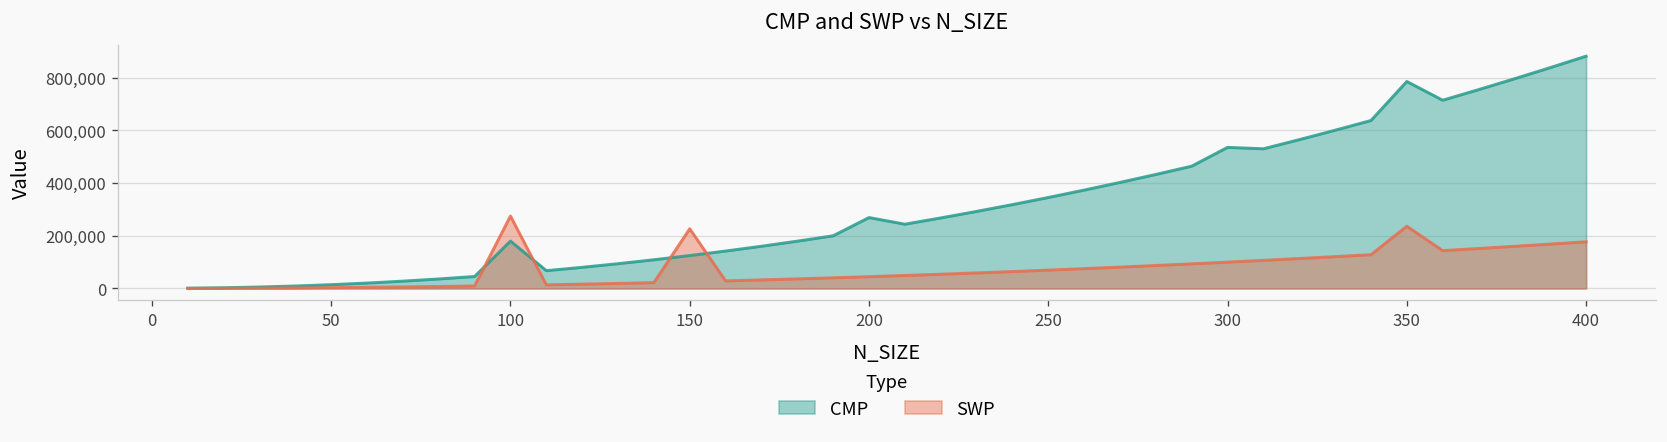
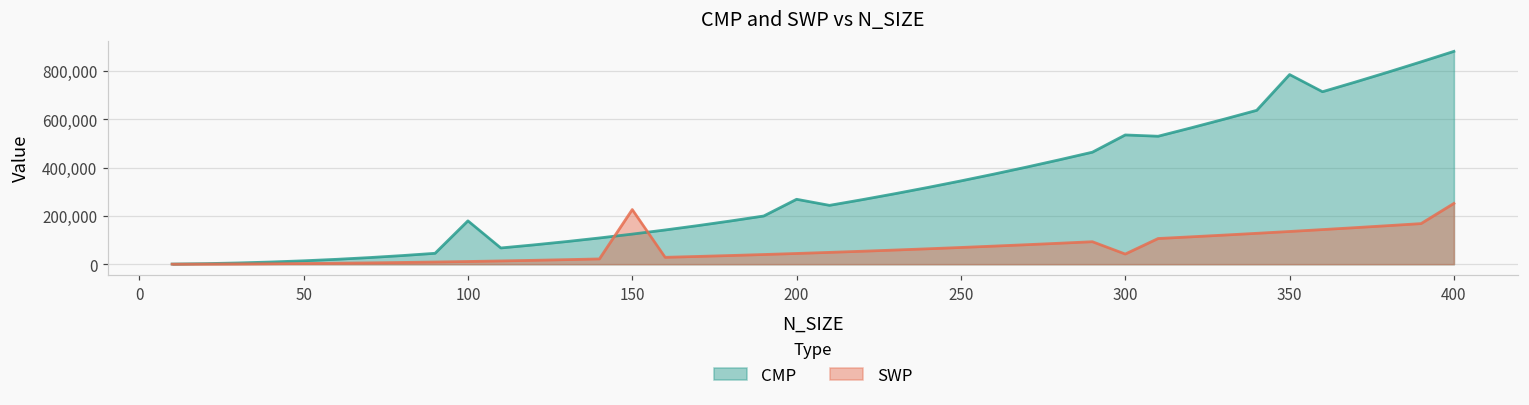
SWP, 100: 270,000 -> 10,000
SWP, 300: 100,000 -> 40,000
SWP, 350: 240,000 -> 140,000
SWP, 400: 180,000 -> 250,000
